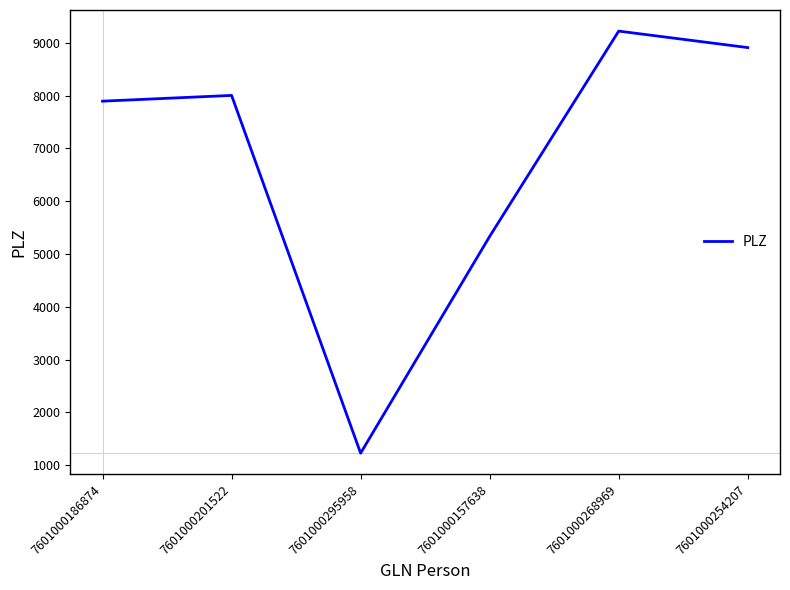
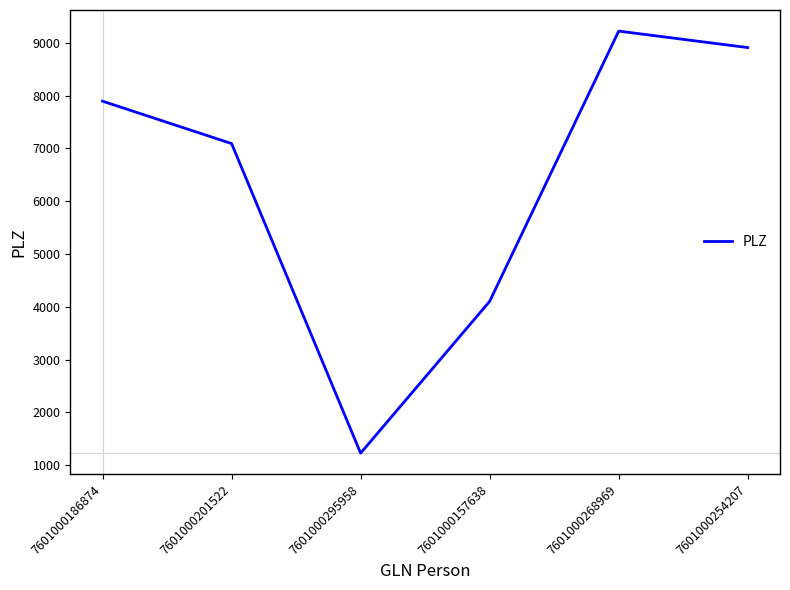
7601000201522: 8000 -> 7100
7601000157638: 5300 -> 4100
